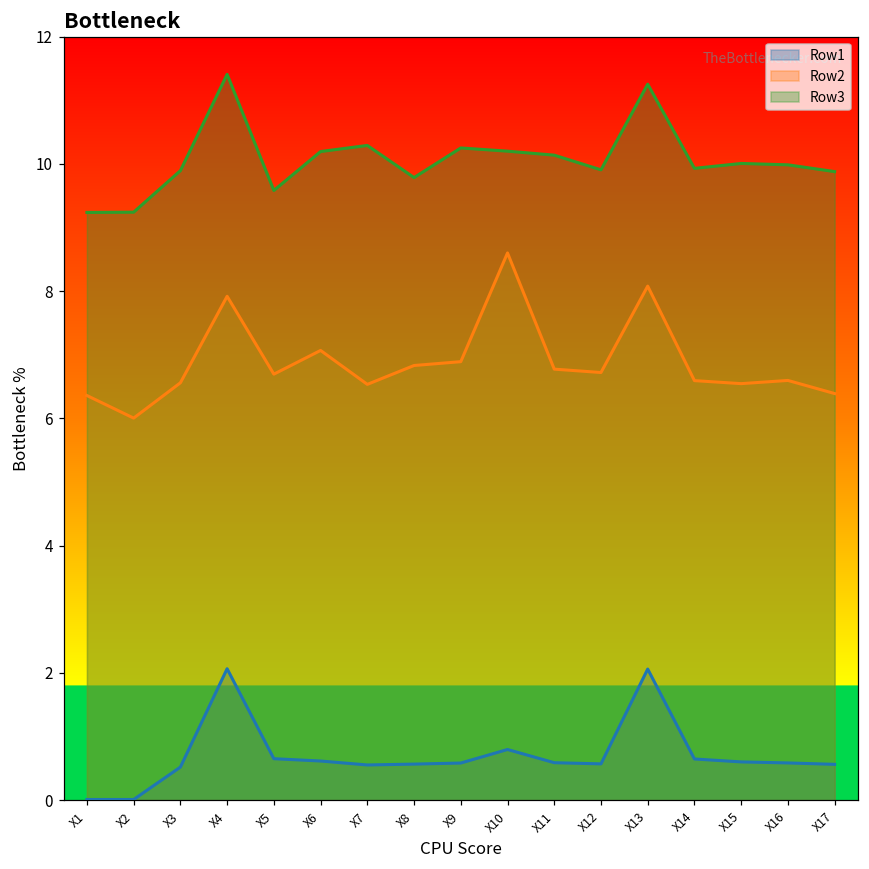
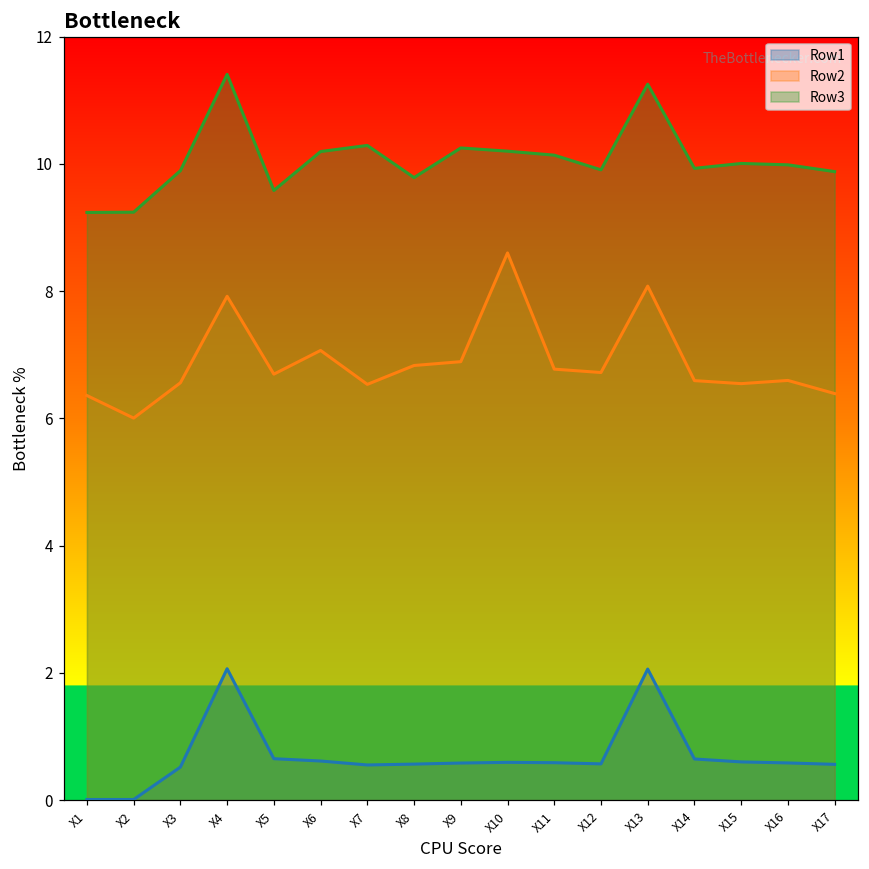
Row1, X10: 0.8 -> 0.6
